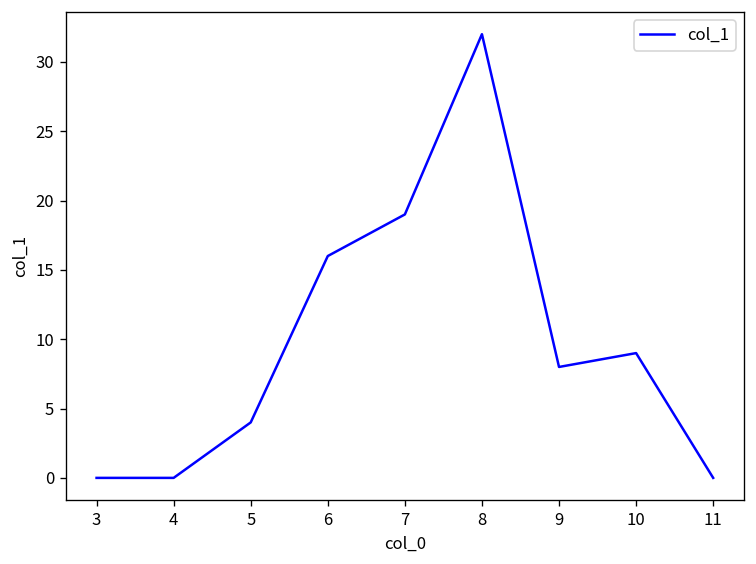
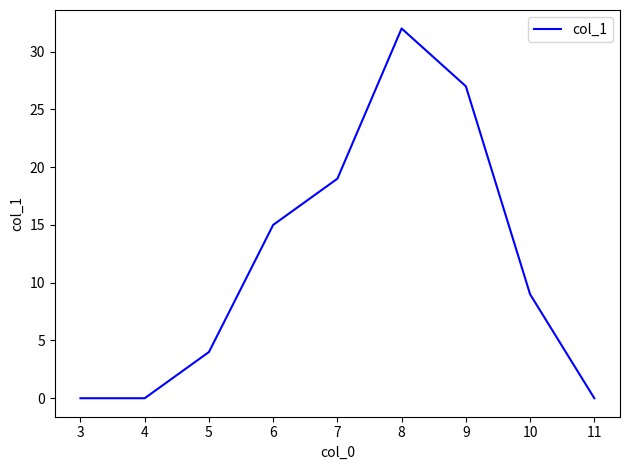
6: 16 -> 15
9: 8 -> 27
